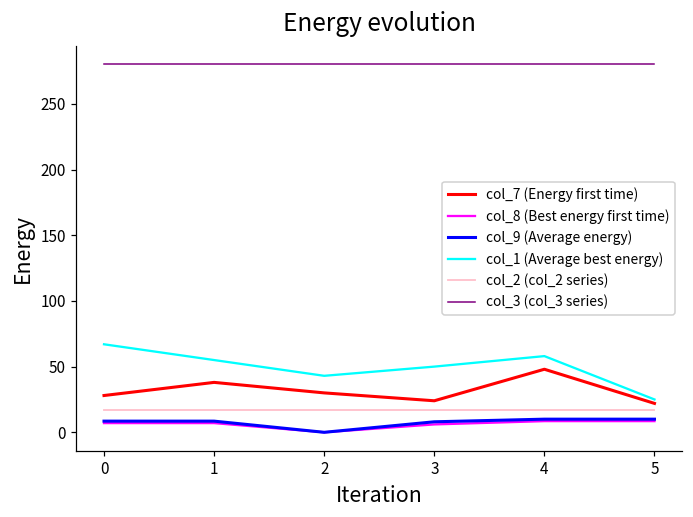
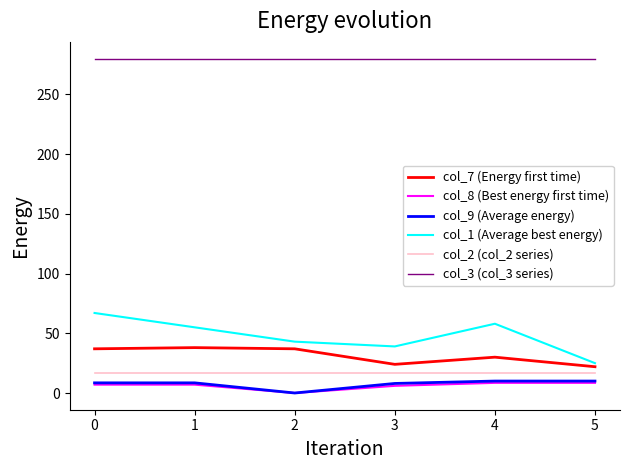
col_7 (Energy first time), 0: 28 -> 37
col_7 (Energy first time), 2: 30 -> 37
col_1 (Average best energy), 3: 50 -> 39
col_7 (Energy first time), 4: 48 -> 30
